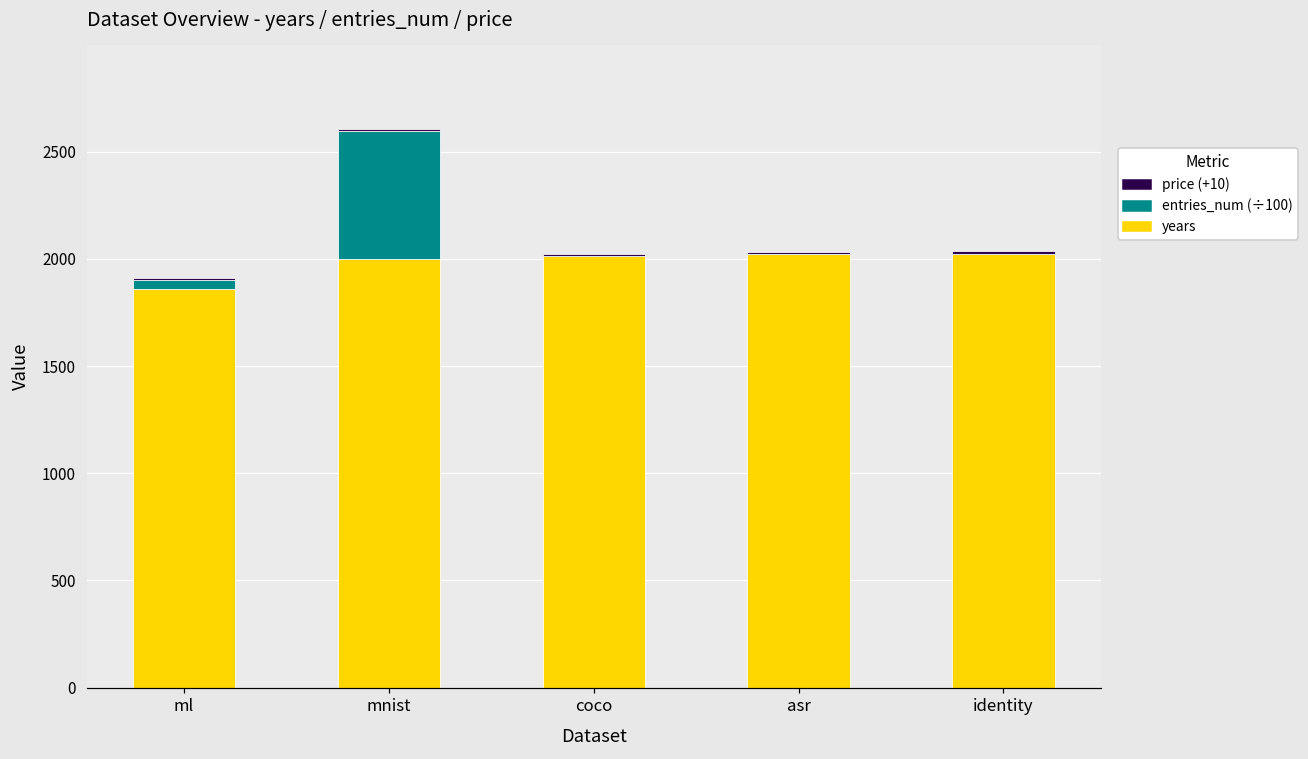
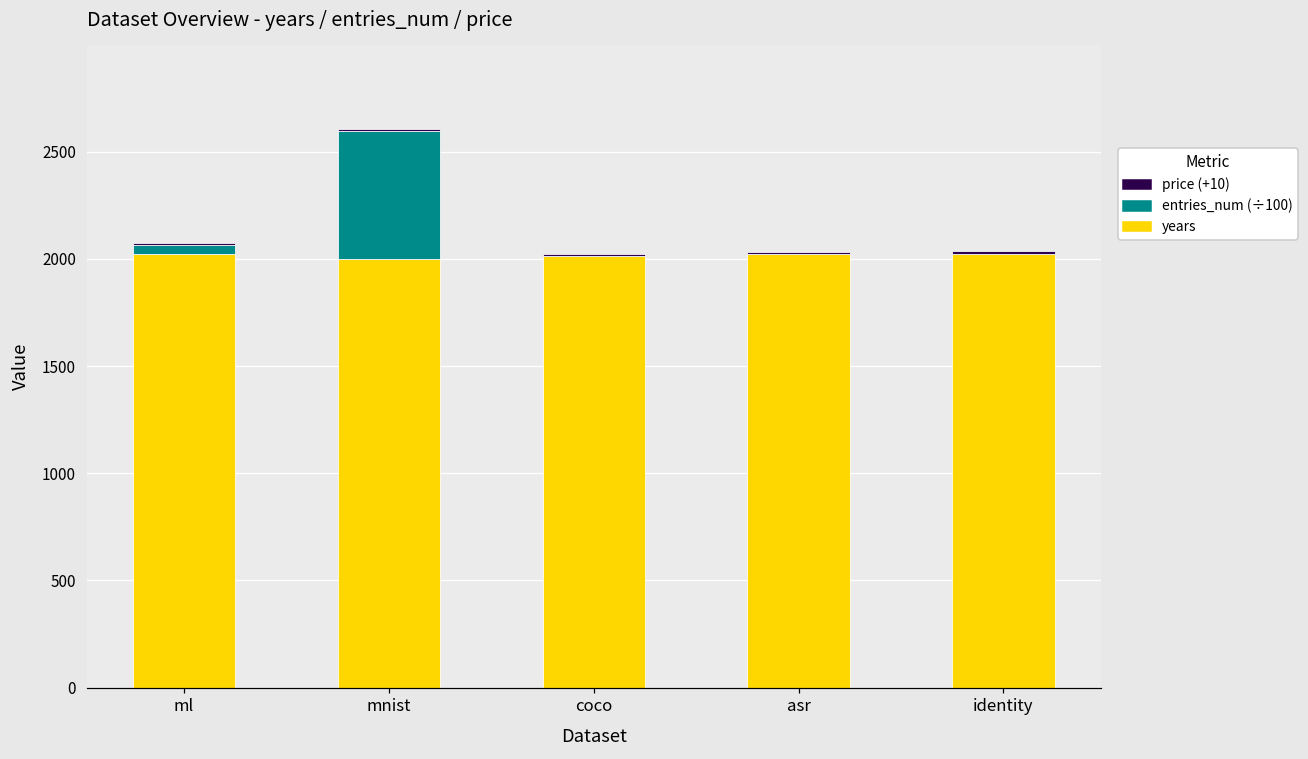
years, ml: 1860 -> 2020
